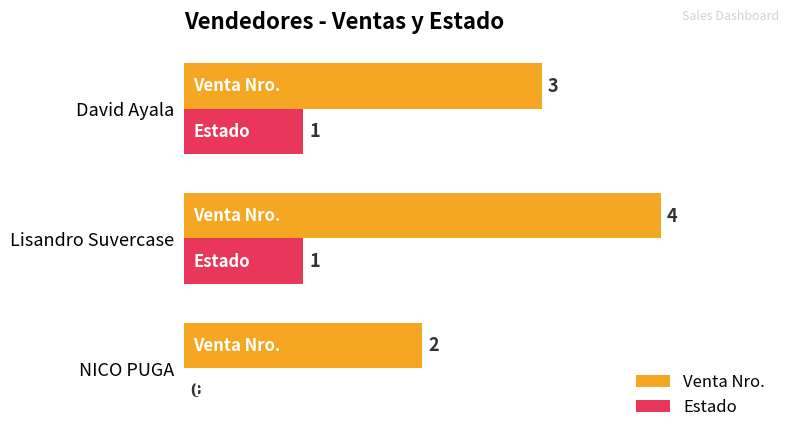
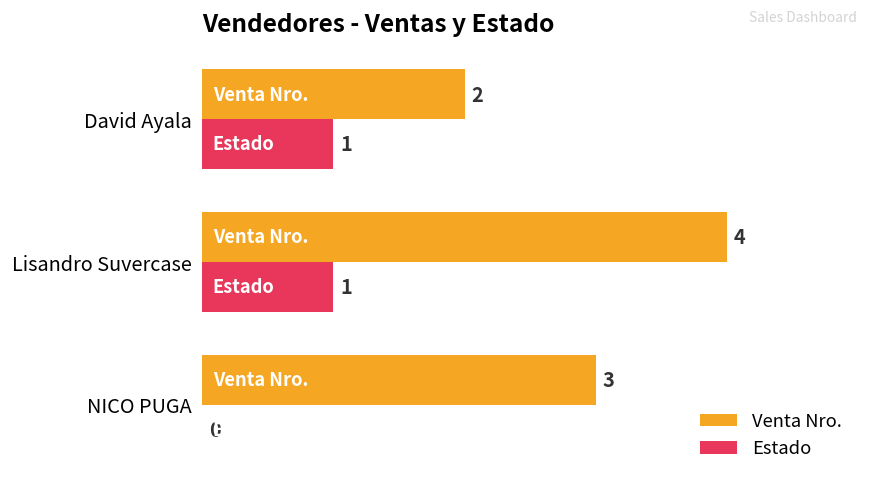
Venta Nro., David Ayala: 3 -> 2
Venta Nro., NICO PUGA: 2 -> 3
